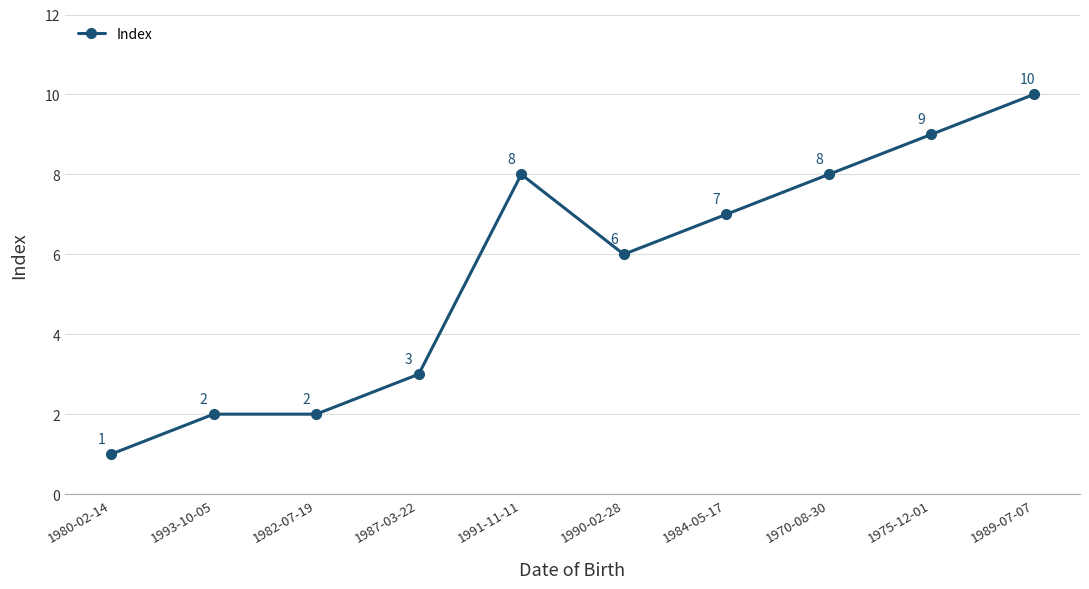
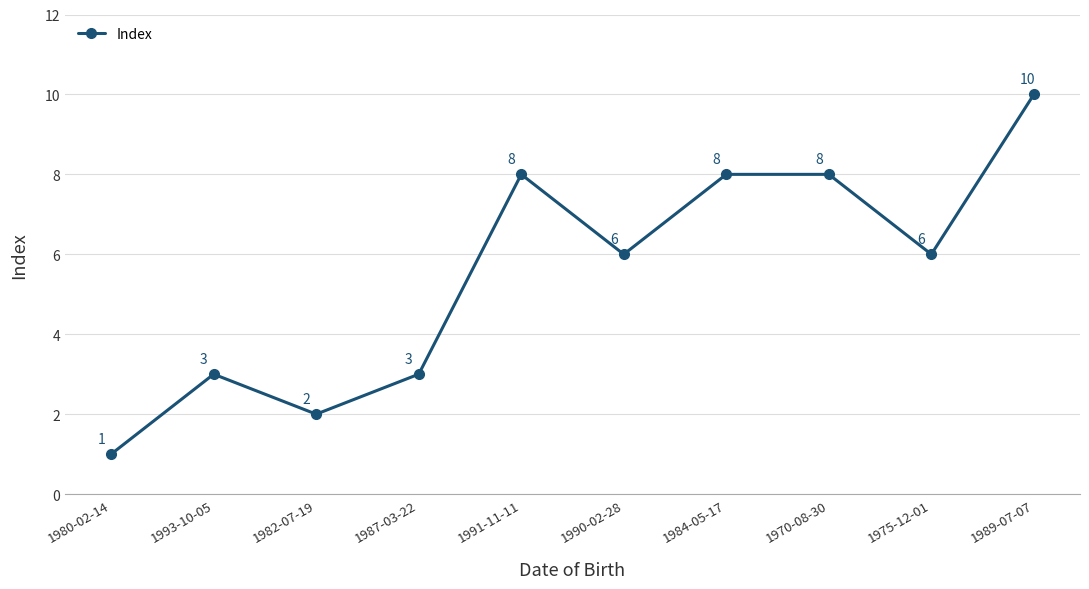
1993-10-05: 2 -> 3
1984-05-17: 7 -> 8
1975-12-01: 9 -> 6
